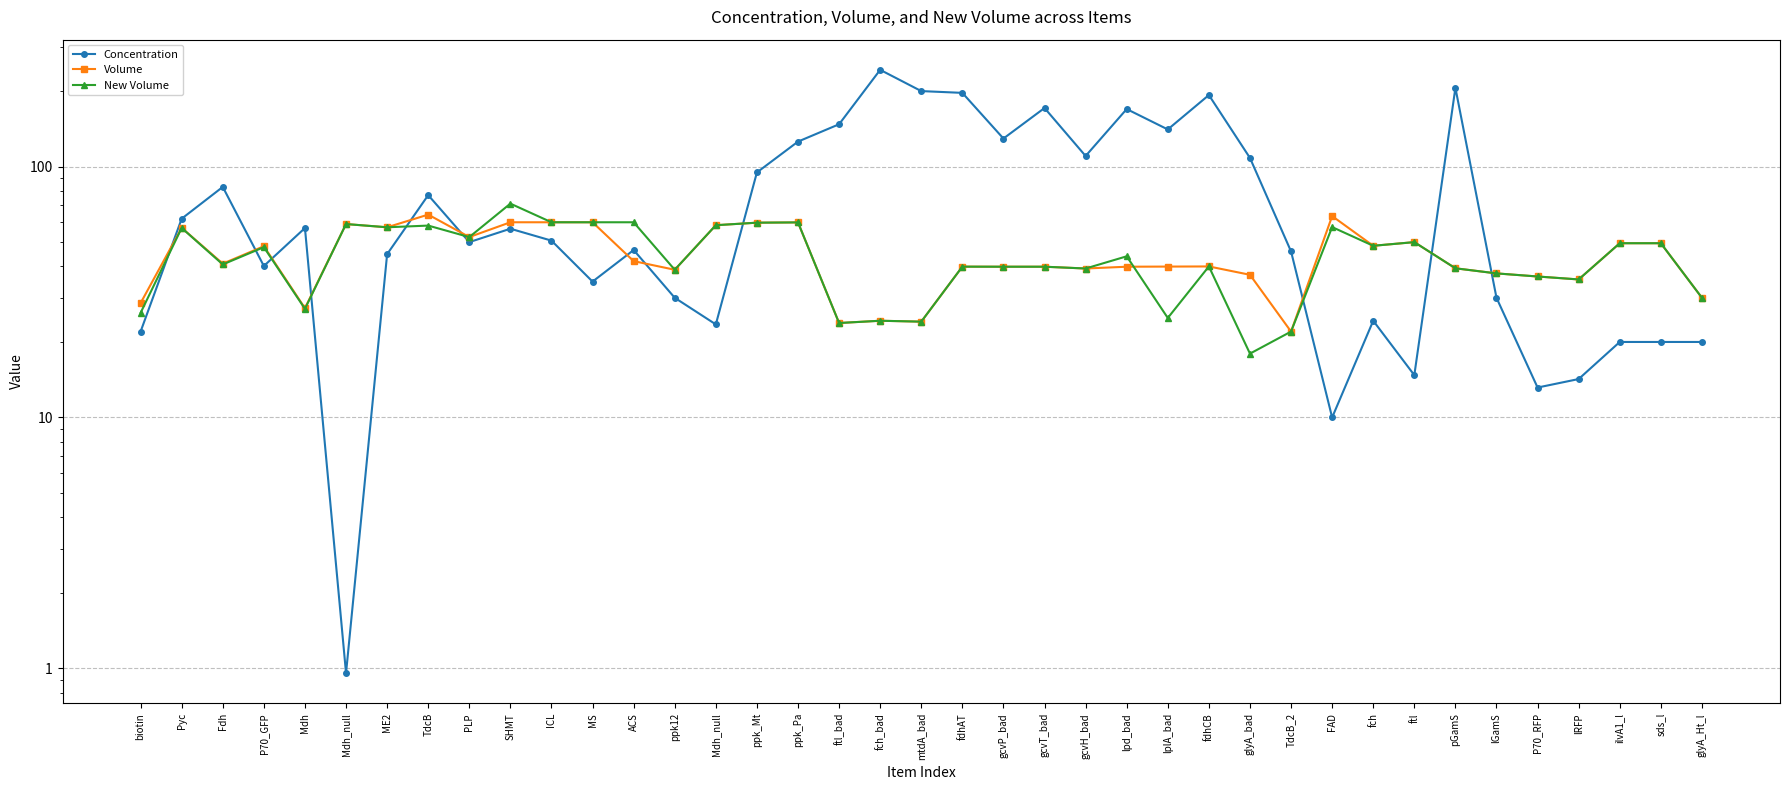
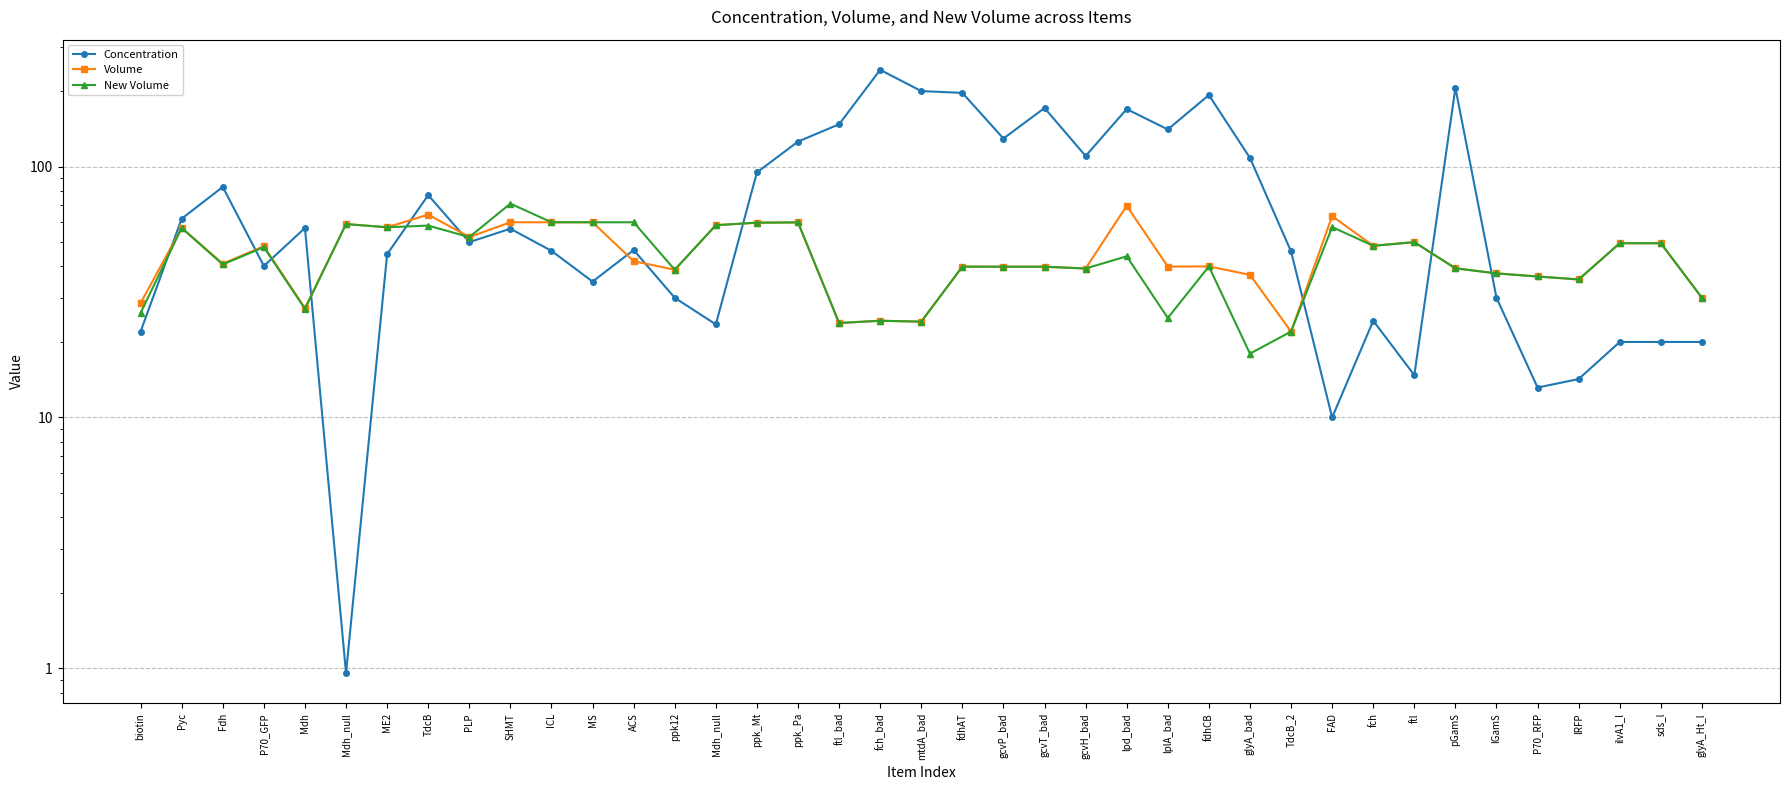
Concentration, ICL: 51 -> 46
Volume, lpd_bad: 40 -> 70
